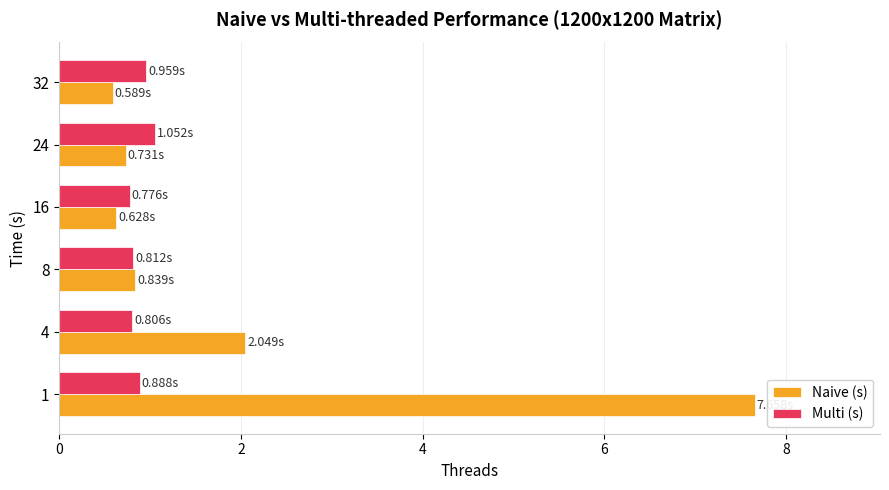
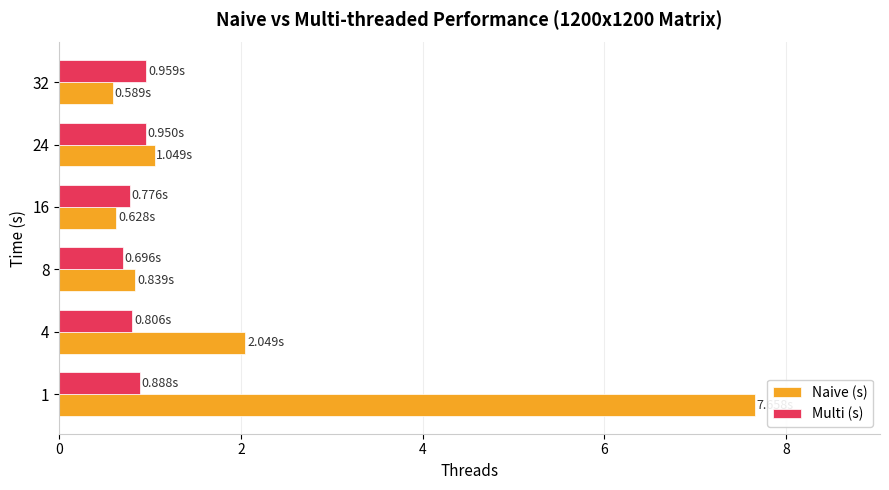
Multi (s), 24: 1.052s -> 0.950s
Naive (s), 24: 0.731s -> 1.049s
Multi (s), 8: 0.812s -> 0.696s
